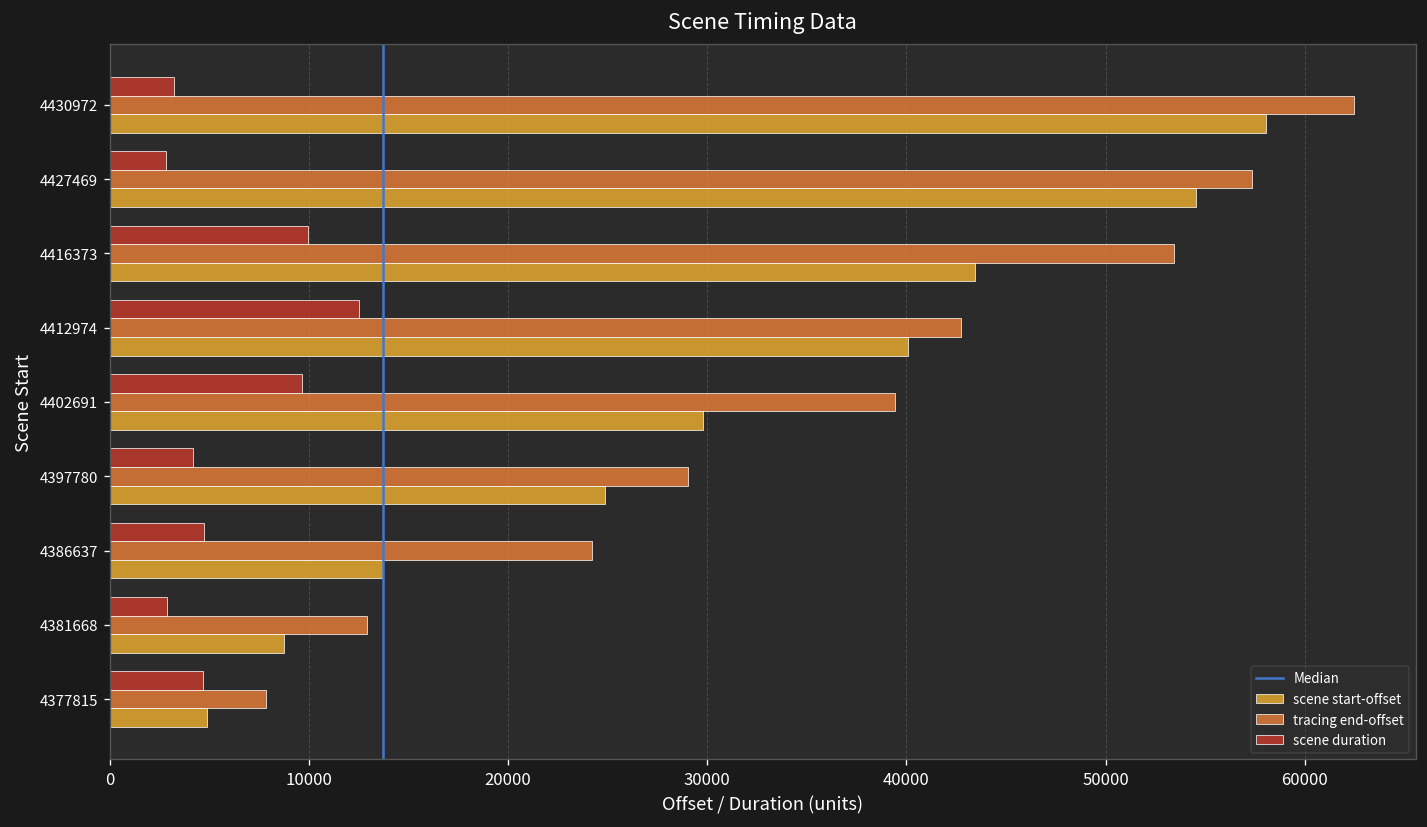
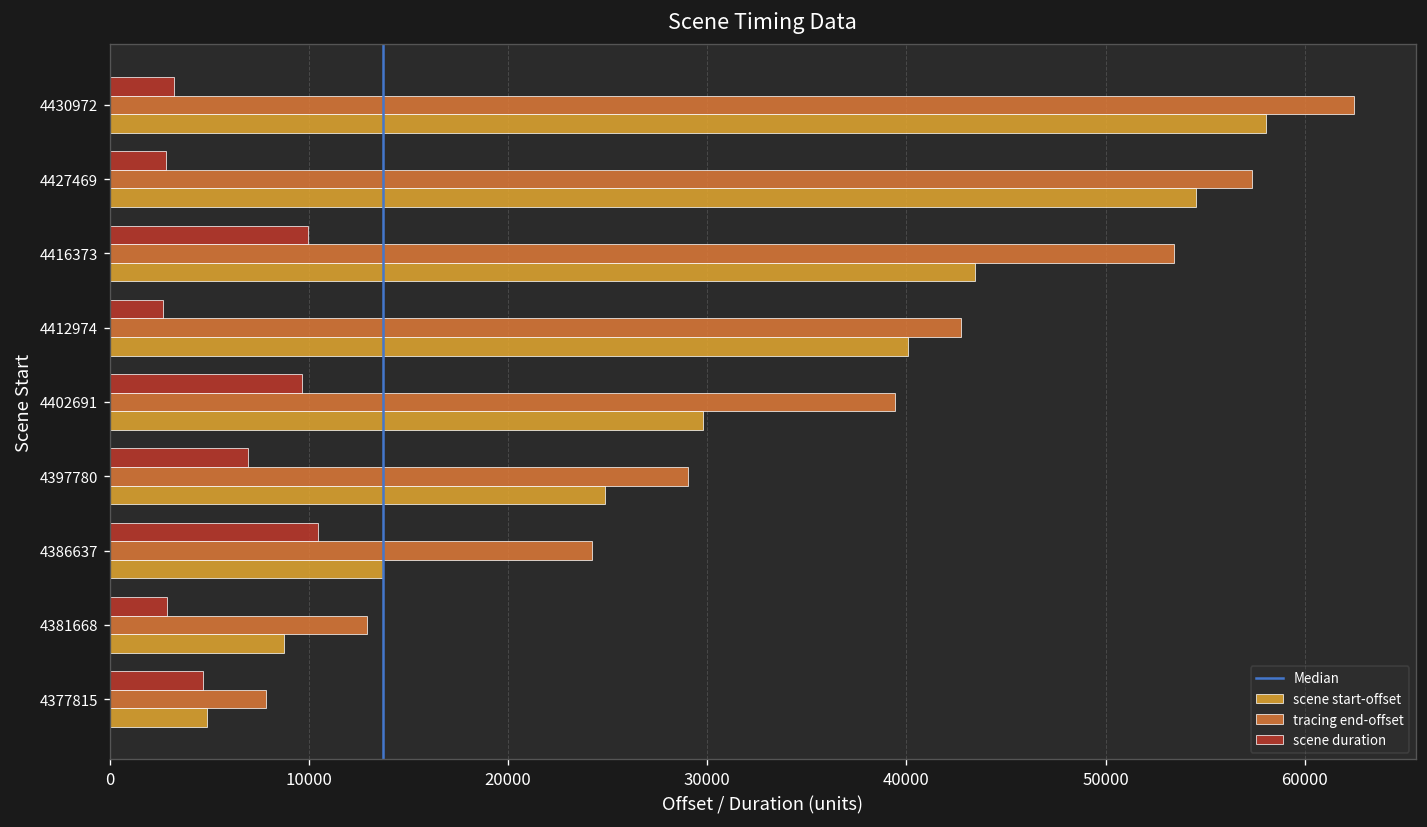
scene duration, 4412974: 12500 -> 2700
scene duration, 4397780: 4200 -> 6900
scene duration, 4386637: 4800 -> 10500
